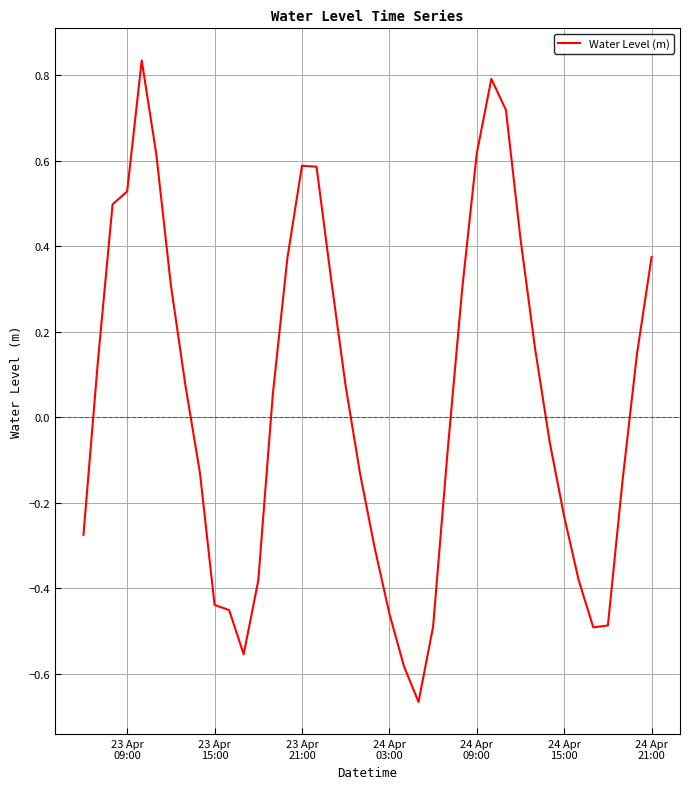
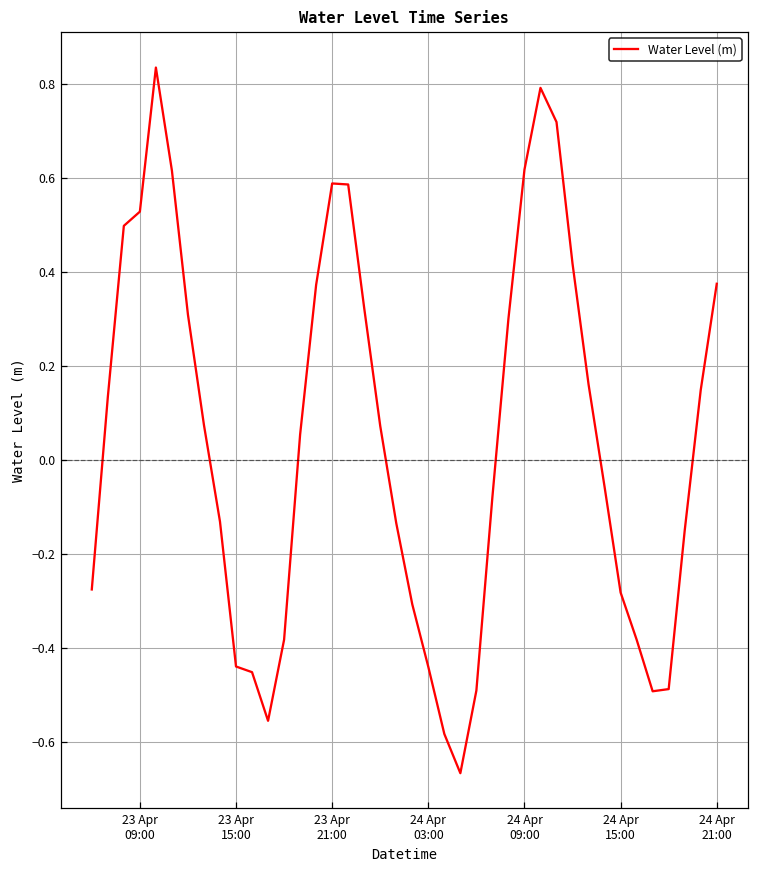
24 Apr 03:00: -0.46 -> -0.44
24 Apr 15:00: -0.23 -> -0.28
